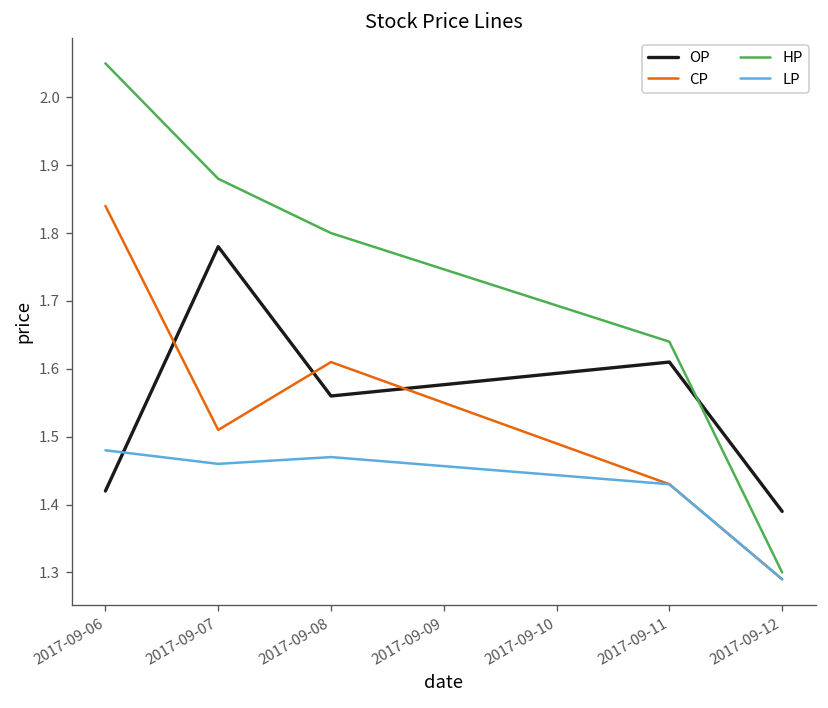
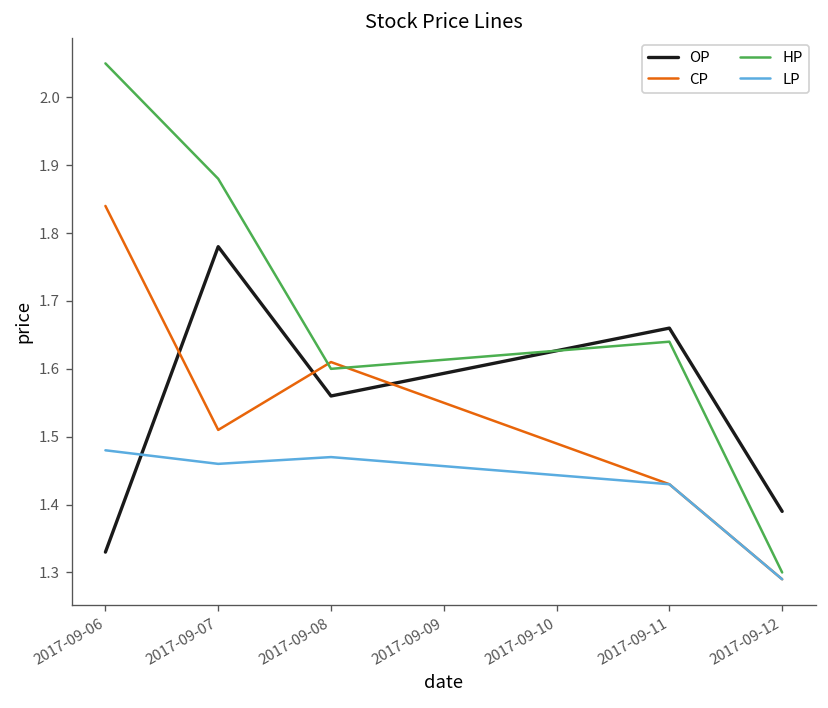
OP, 2017-09-06: 1.42 -> 1.33
HP, 2017-09-08: 1.8 -> 1.6
OP, 2017-09-11: 1.61 -> 1.66
